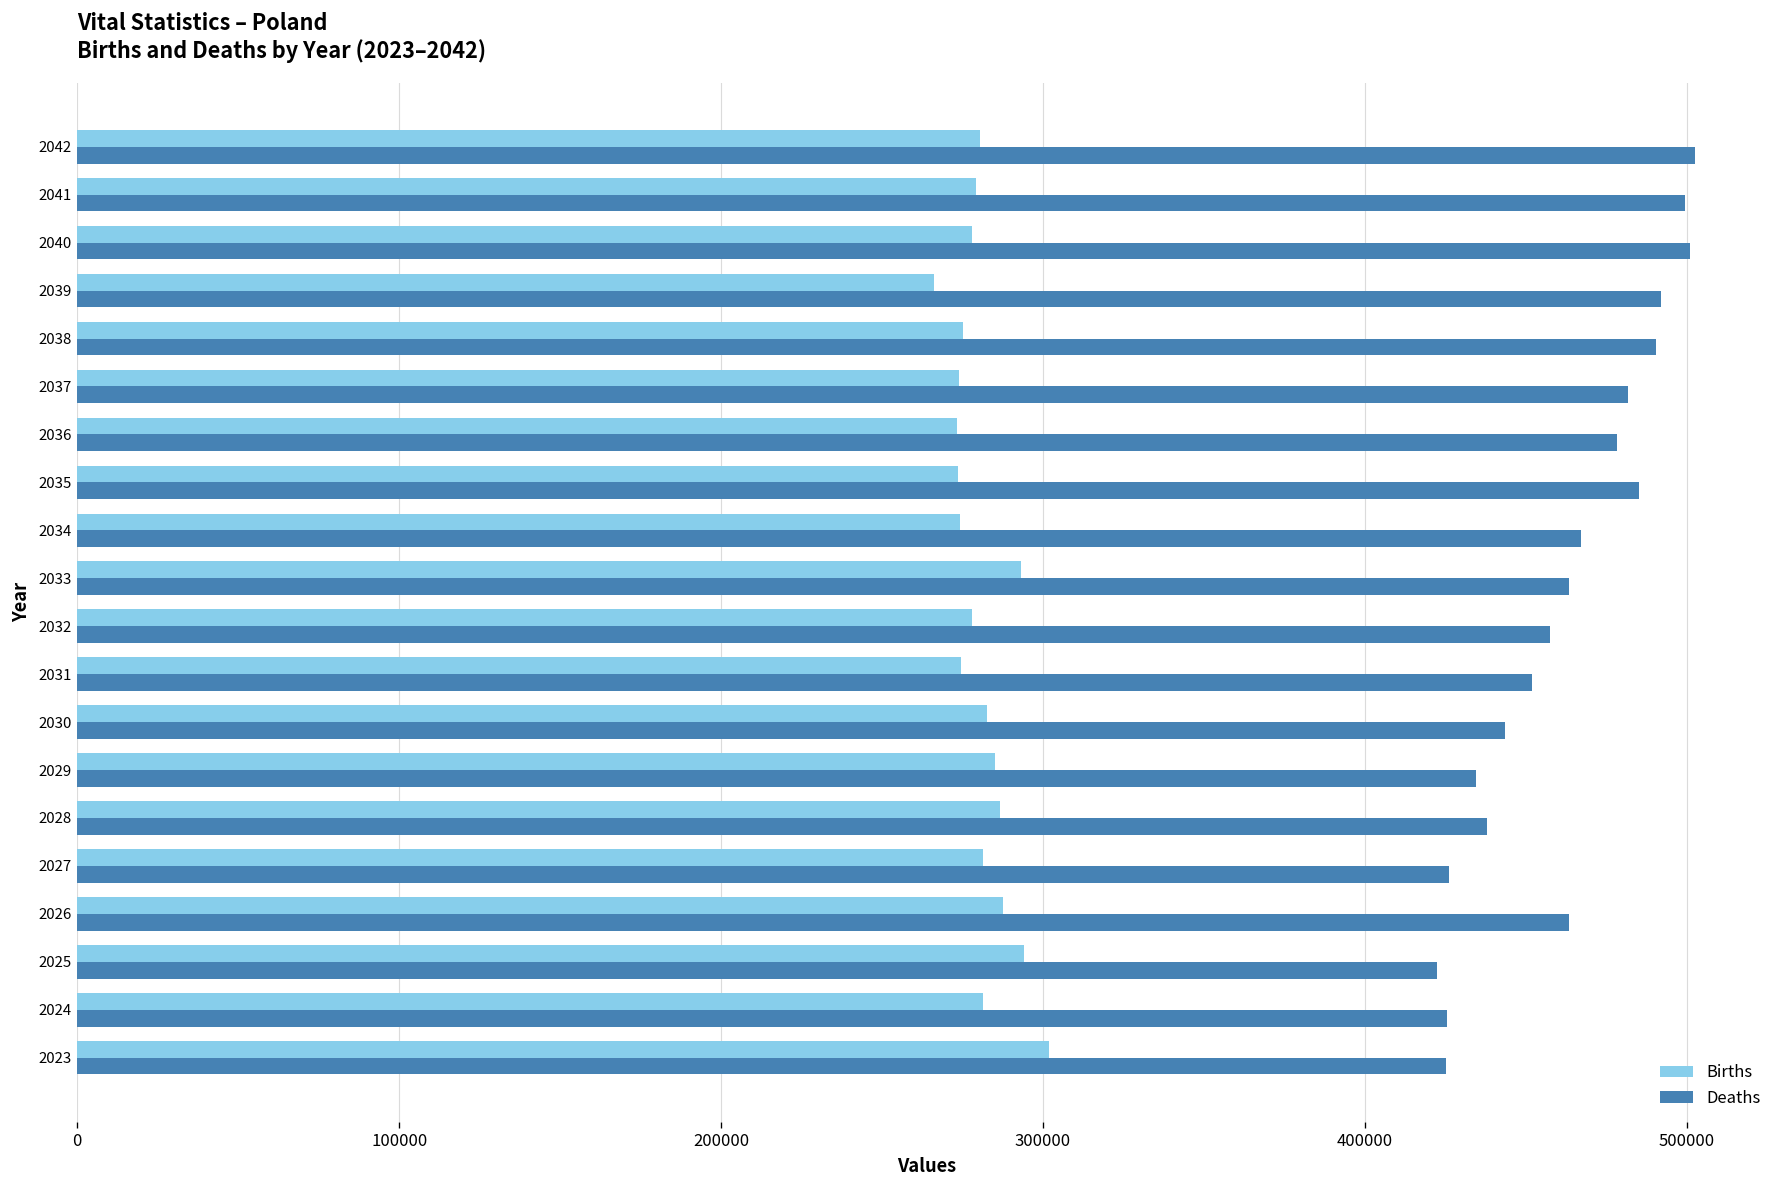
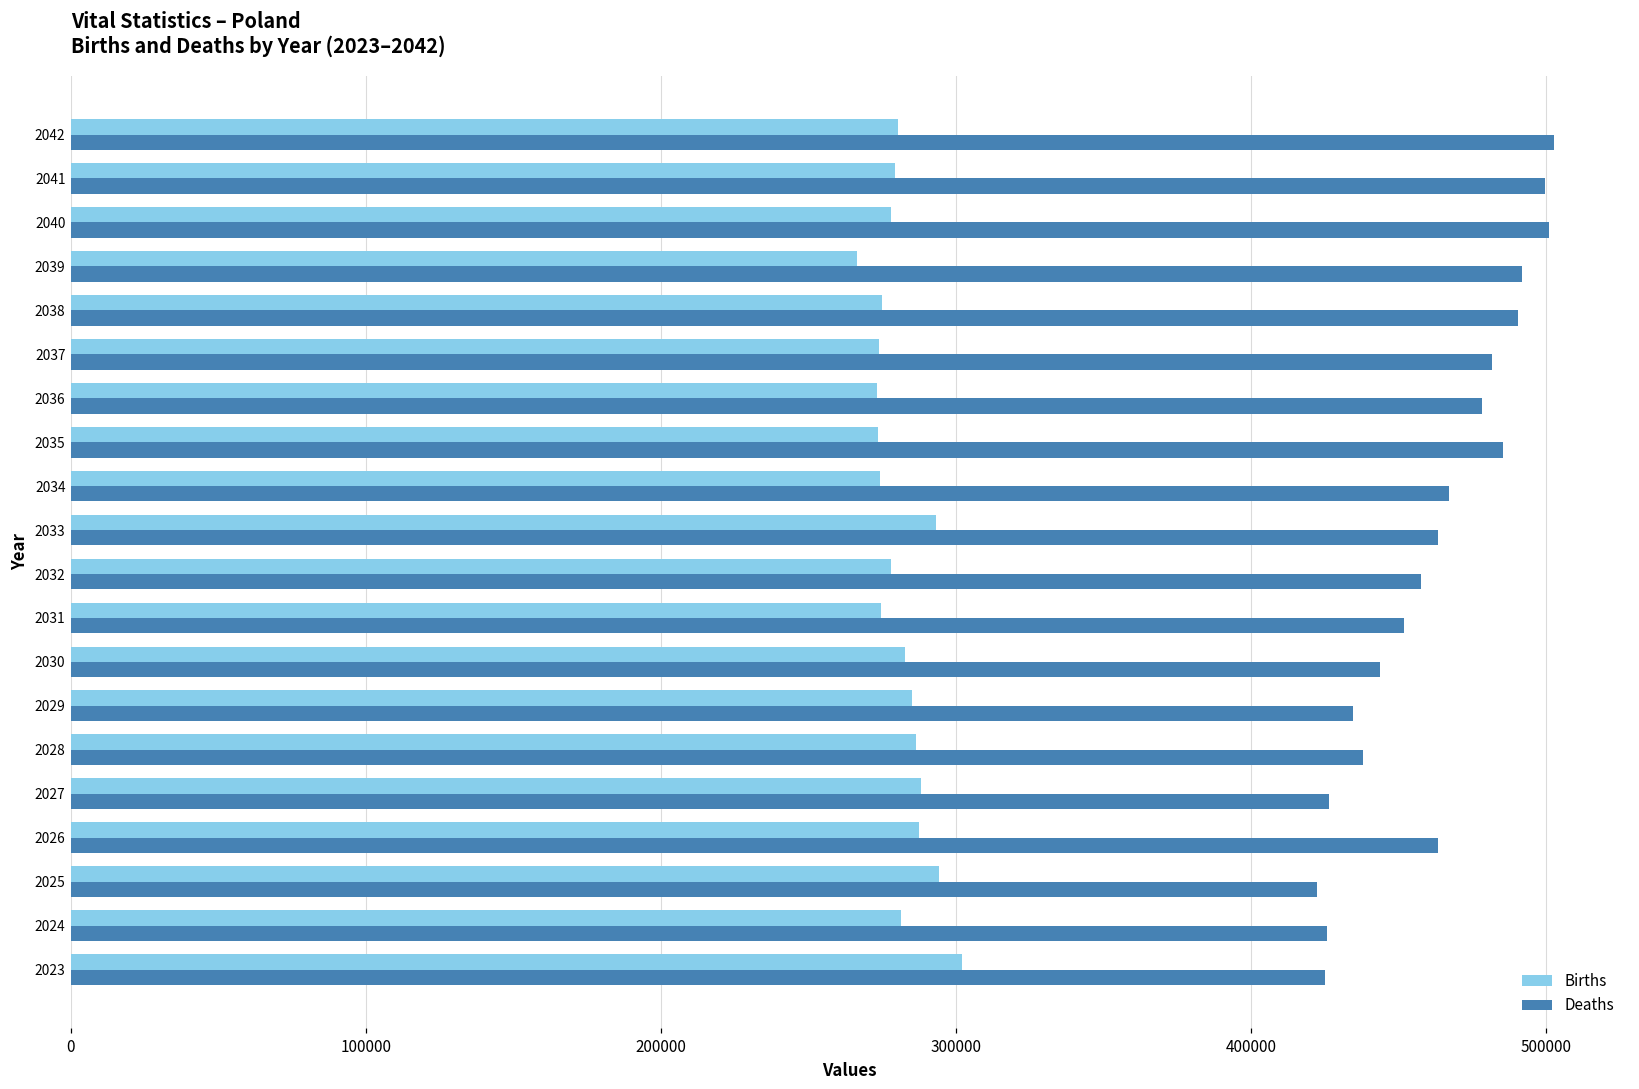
Births, 2027: 281000 -> 288000
